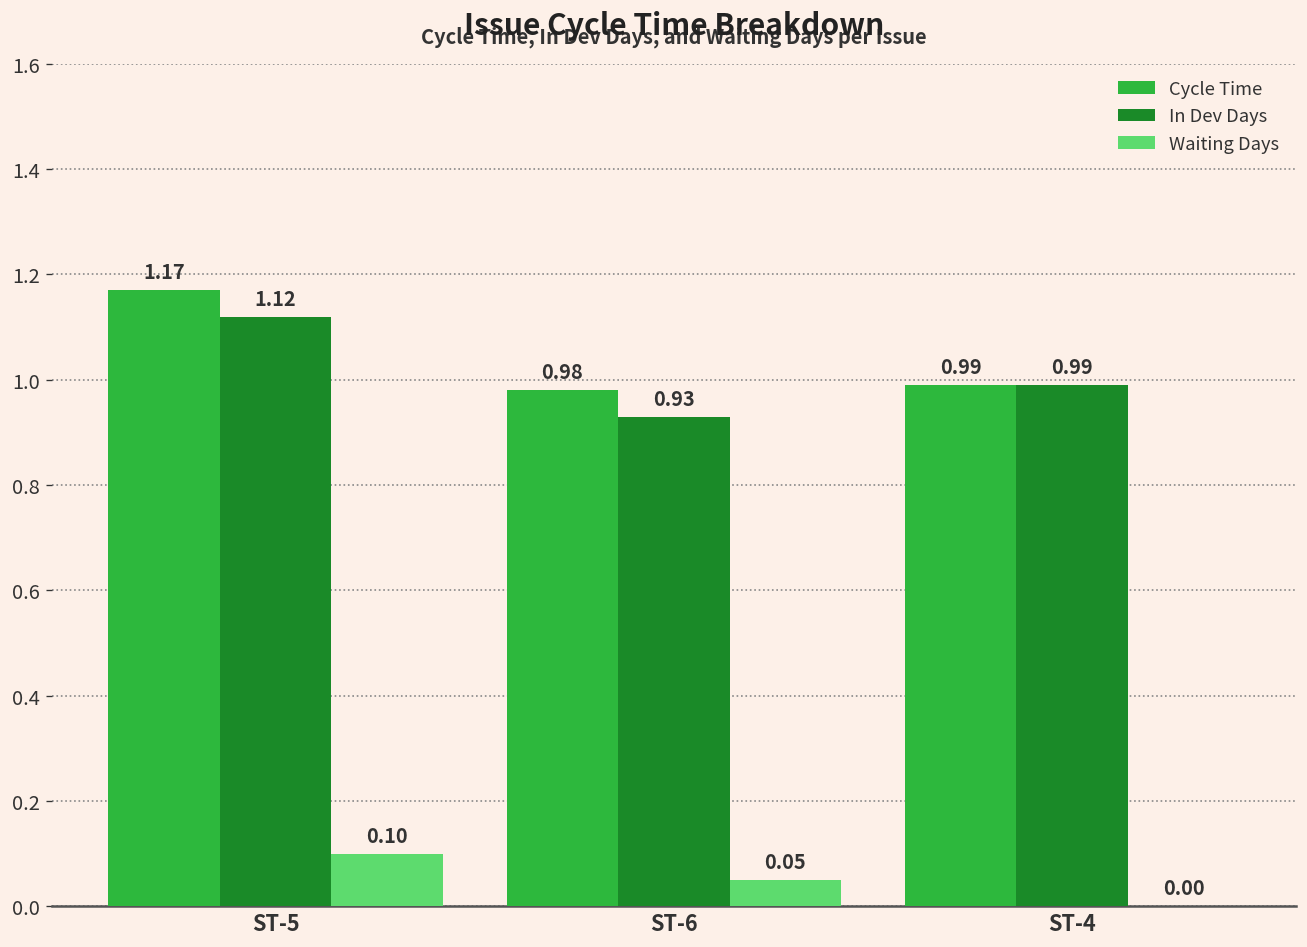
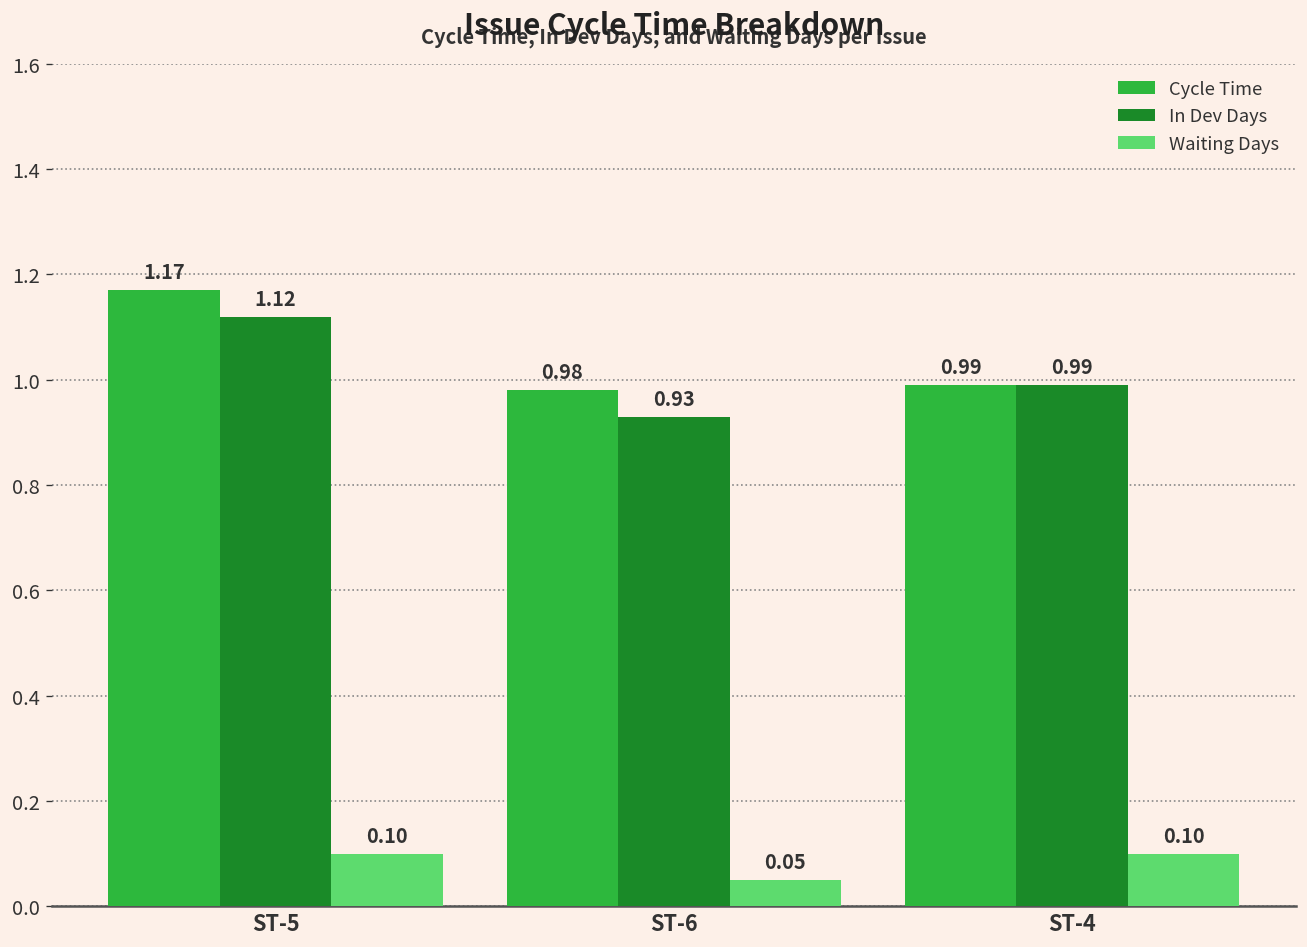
Waiting Days, ST-4: 0.00 -> 0.10
